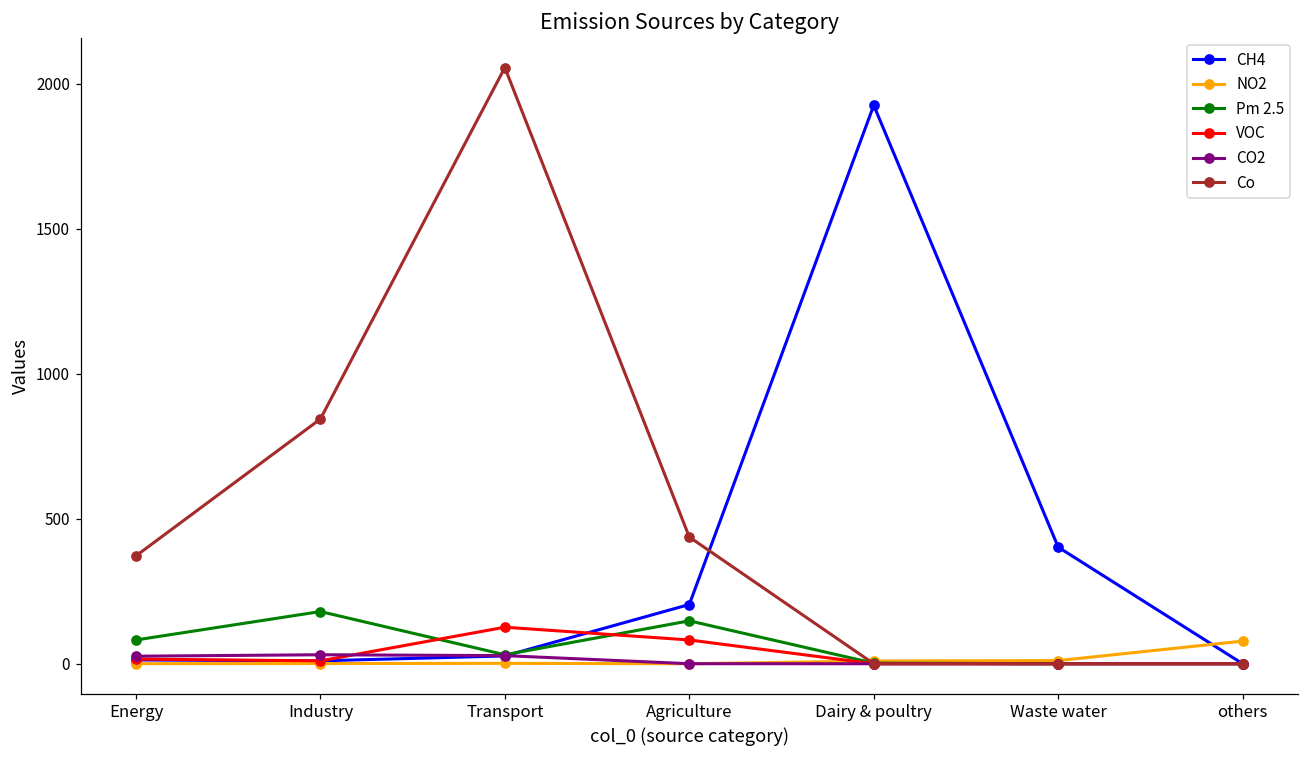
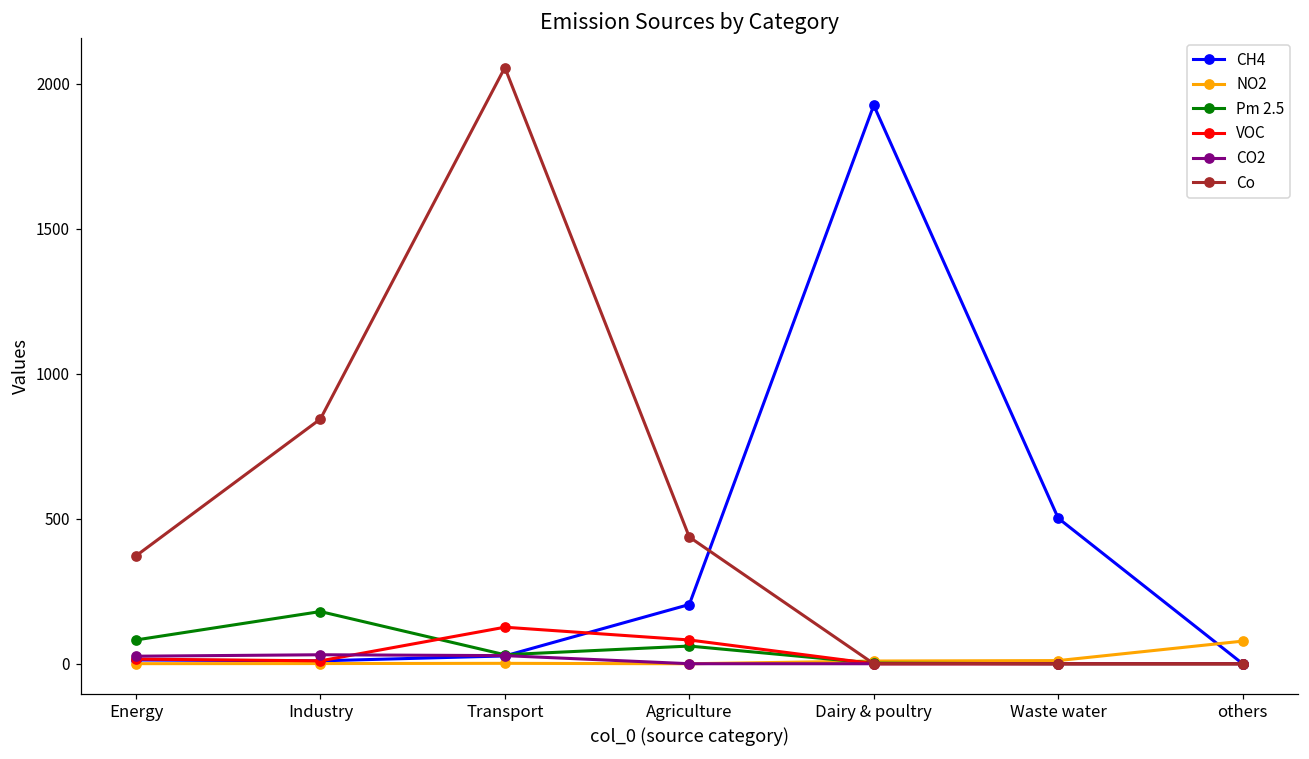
Pm 2.5, Agriculture: 150 -> 60
CH4, Waste water: 400 -> 500
